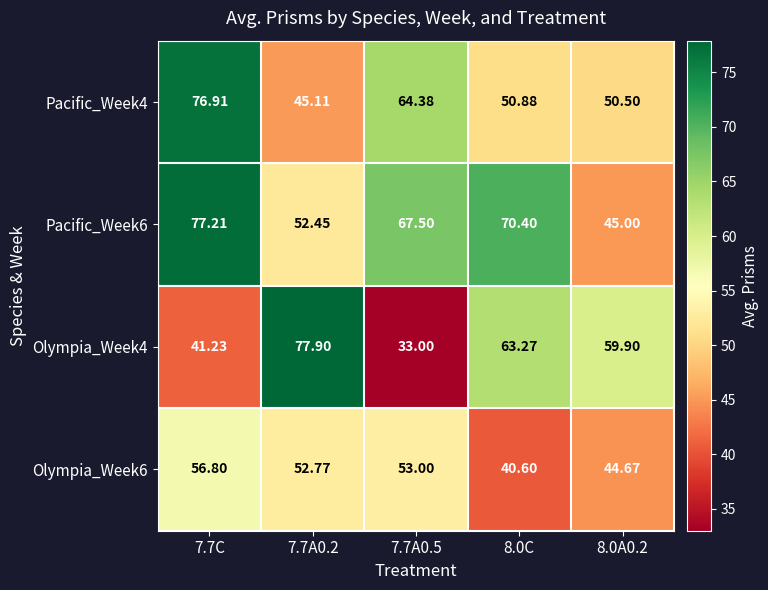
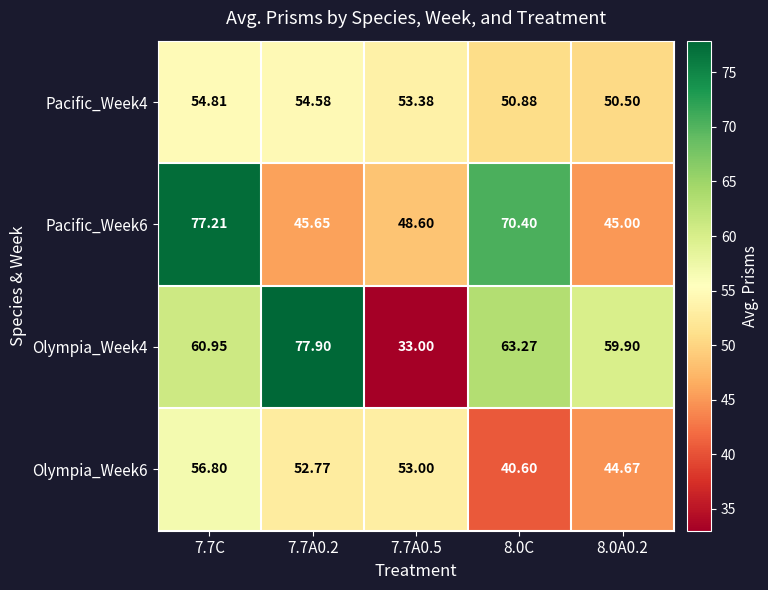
Pacific_Week4, 7.7C: 76.91 -> 54.81
Pacific_Week4, 7.7A0.2: 45.11 -> 54.58
Pacific_Week4, 7.7A0.5: 64.38 -> 53.38
Pacific_Week6, 7.7A0.2: 52.45 -> 45.65
Pacific_Week6, 7.7A0.5: 67.50 -> 48.60
Olympia_Week4, 7.7C: 41.23 -> 60.95
